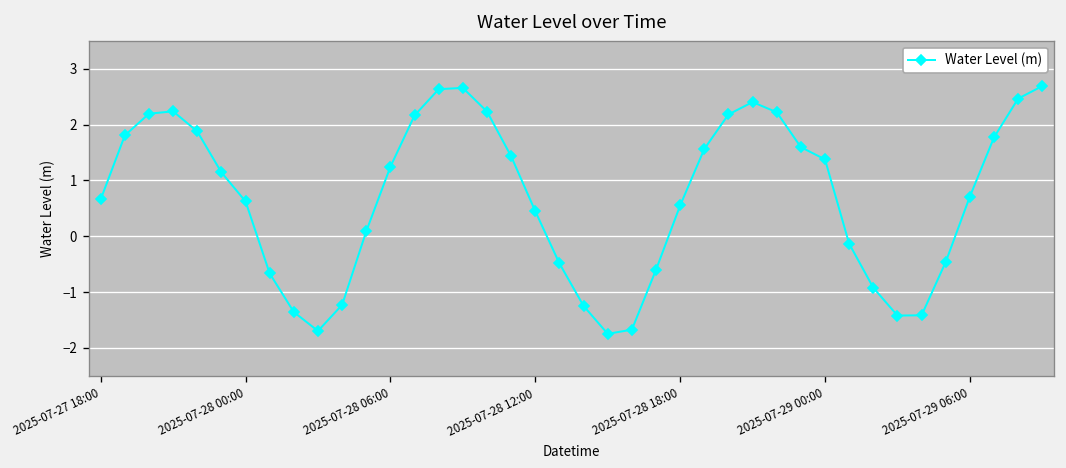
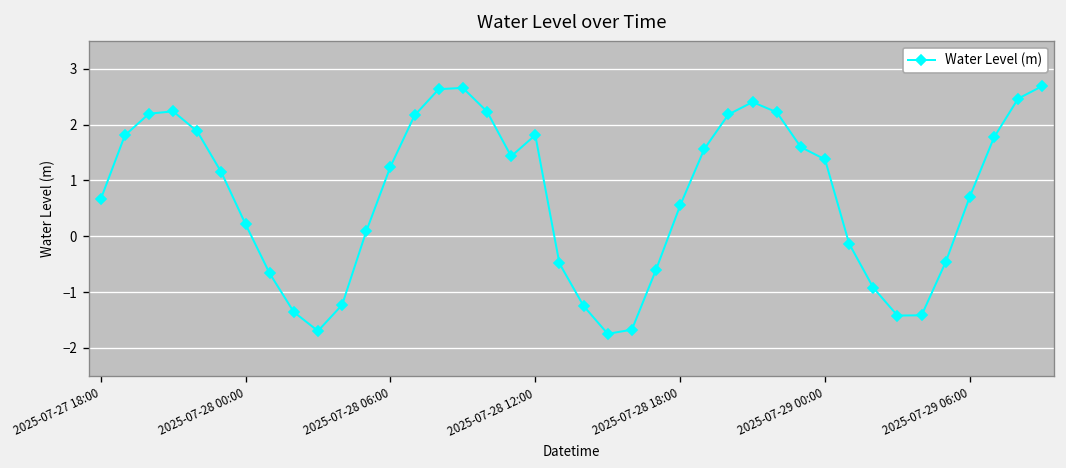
2025-07-28 00:00: 0.6 -> 0.2
2025-07-28 12:00: 0.4 -> 1.8
